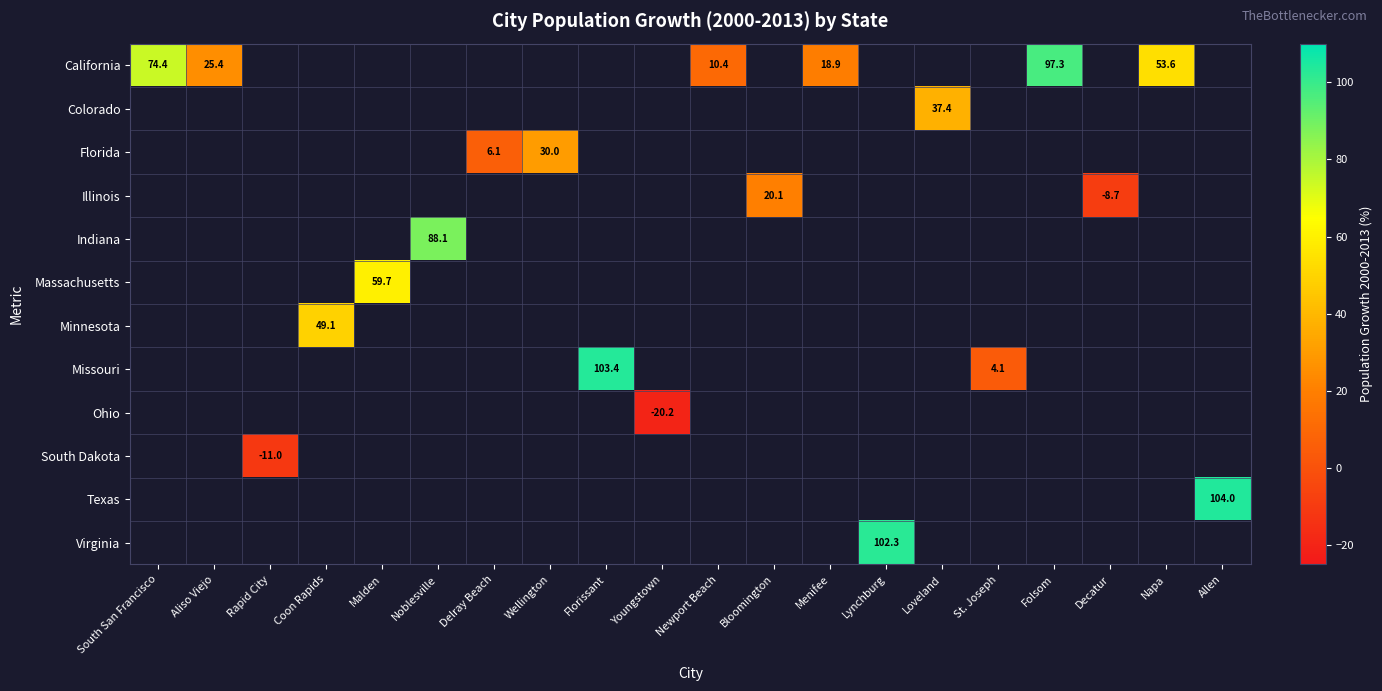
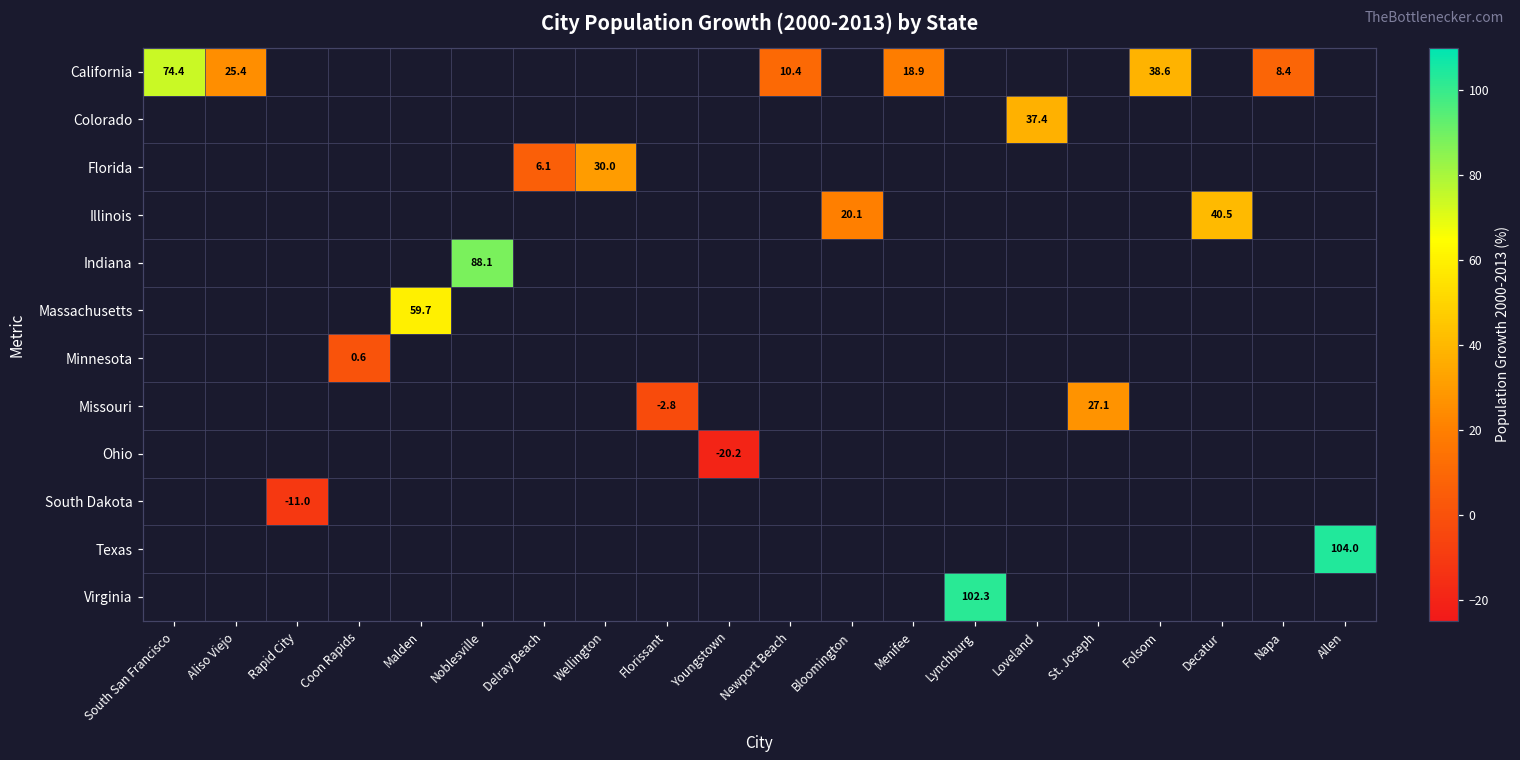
California, Folsom: 97.3 -> 38.6
California, Napa: 53.6 -> 8.4
Illinois, Decatur: -8.7 -> 40.5
Minnesota, Coon Rapids: 49.1 -> 0.6
Missouri, Florissant: 103.4 -> -2.8
Missouri, St. Joseph: 4.1 -> 27.1
